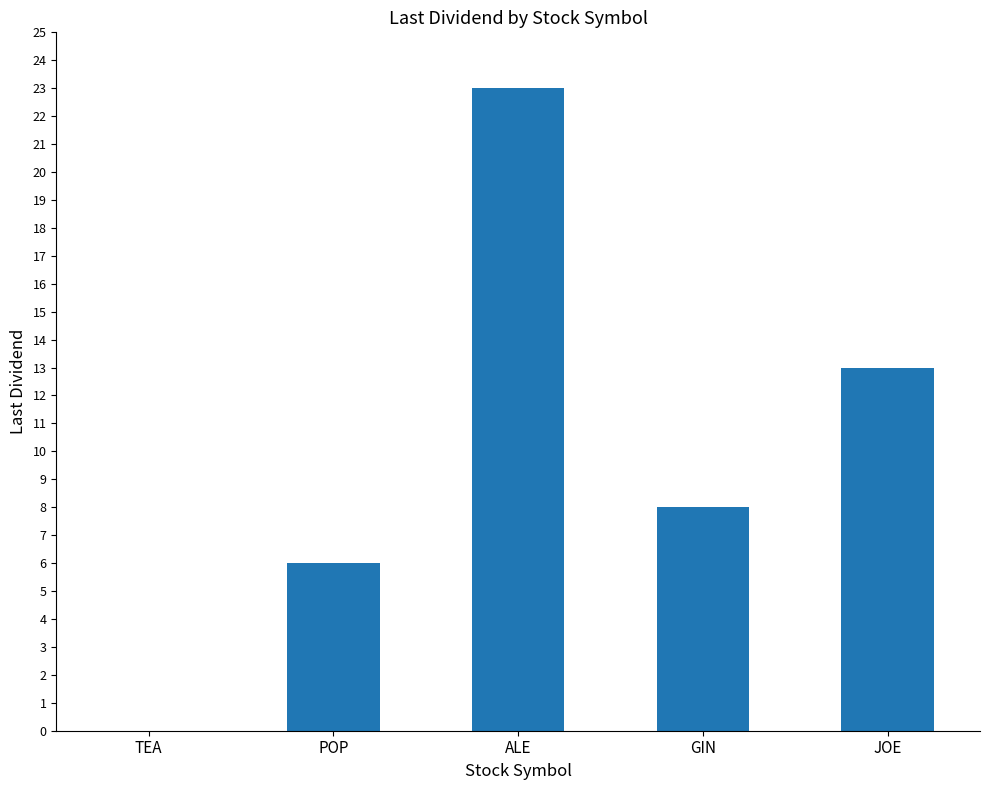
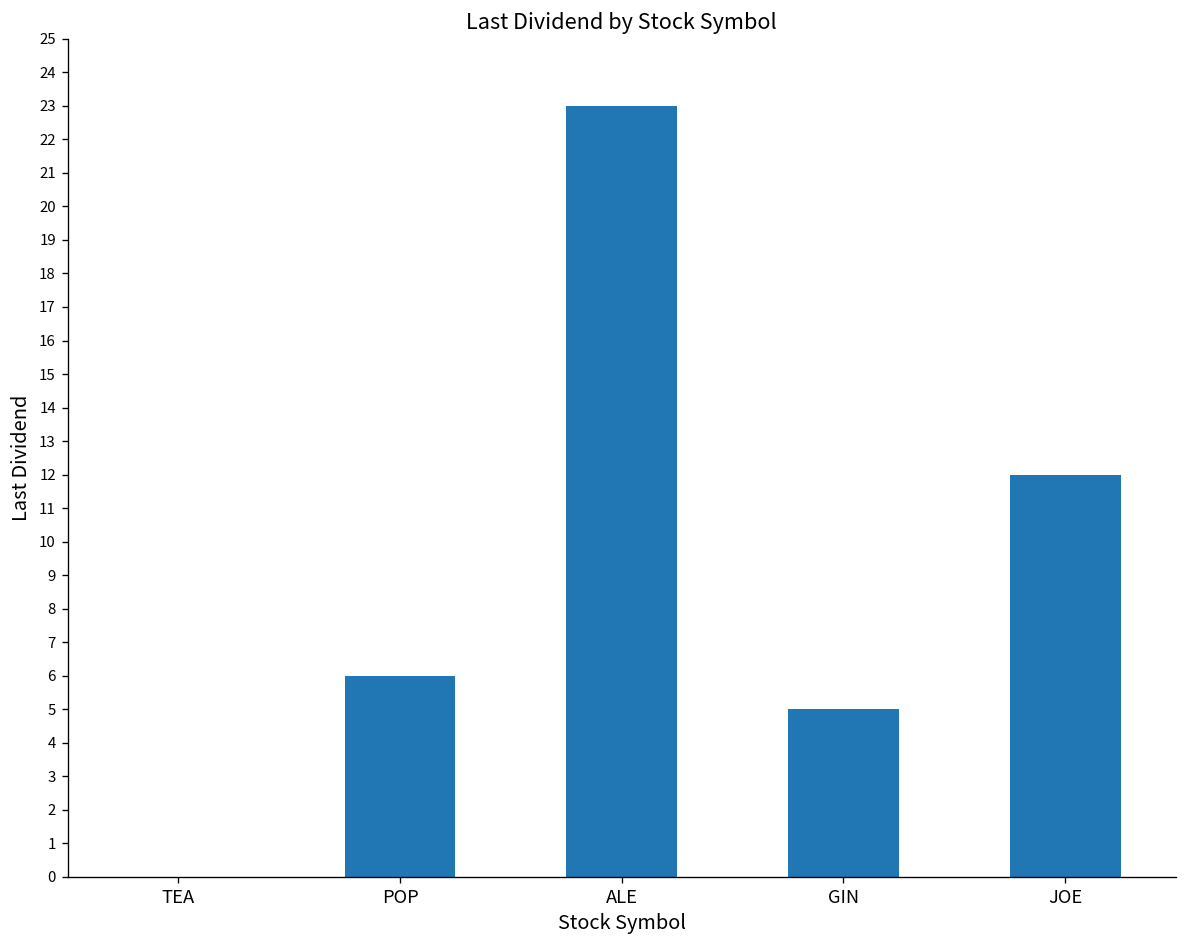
GIN: 8 -> 5
JOE: 13 -> 12
